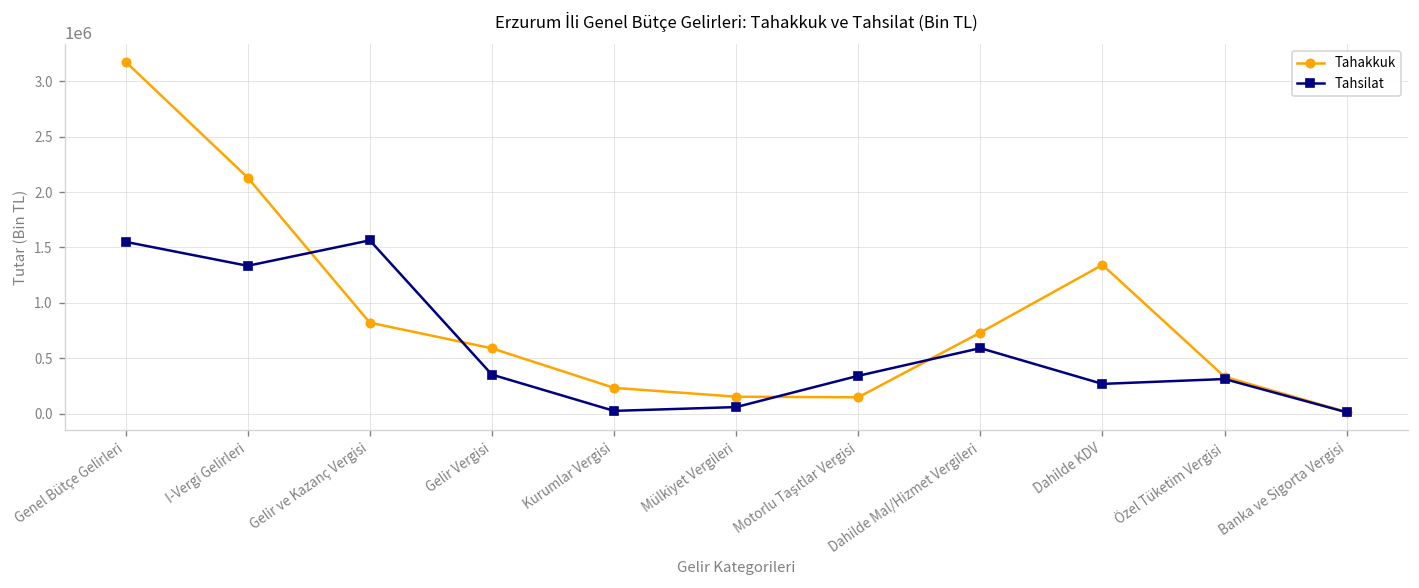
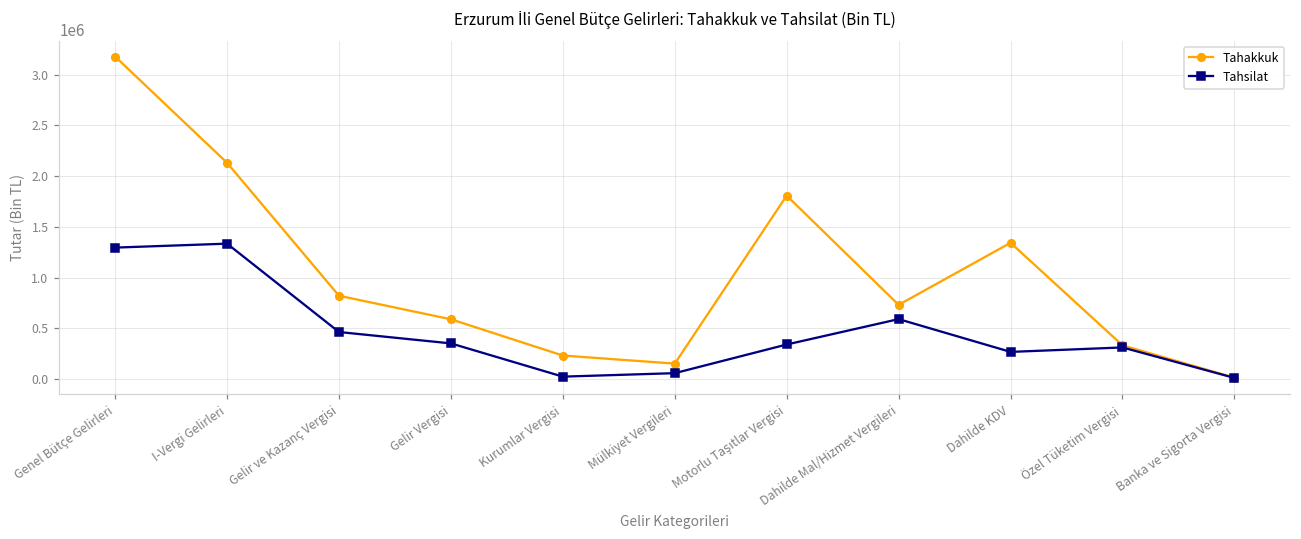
Tahsilat, Genel Bütçe Gelirleri: 1600000 -> 1300000
Tahsilat, Gelir ve Kazanç Vergisi: 1600000 -> 500000
Tahakkuk, Motorlu Taşıtlar Vergisi: 100000 -> 1800000
